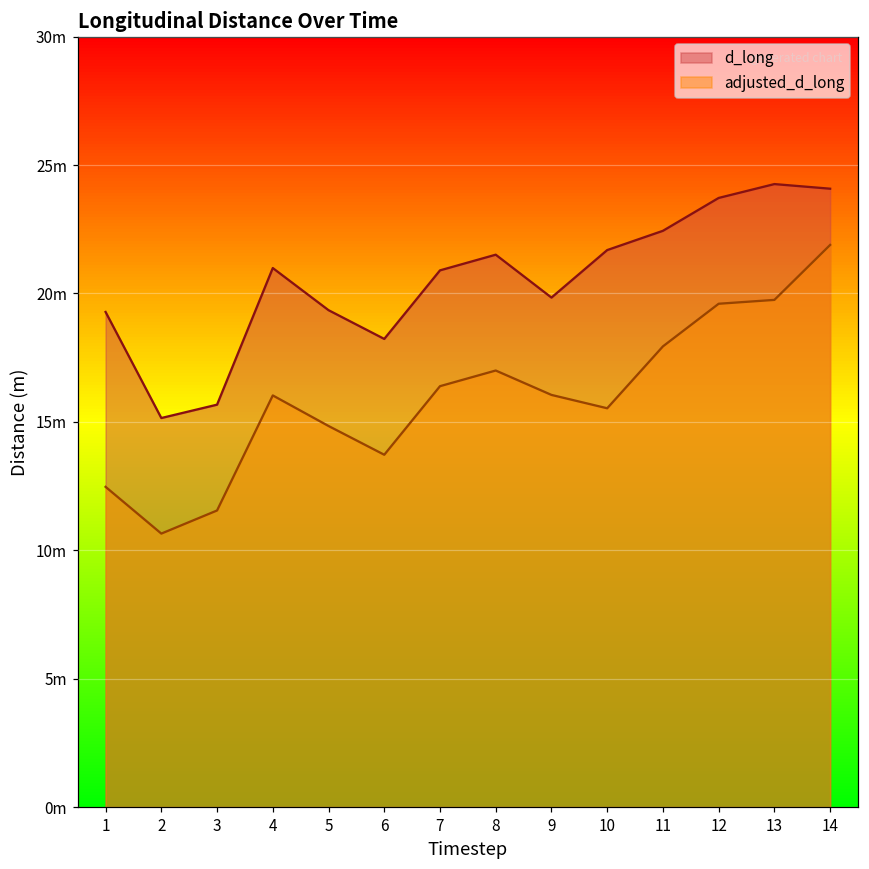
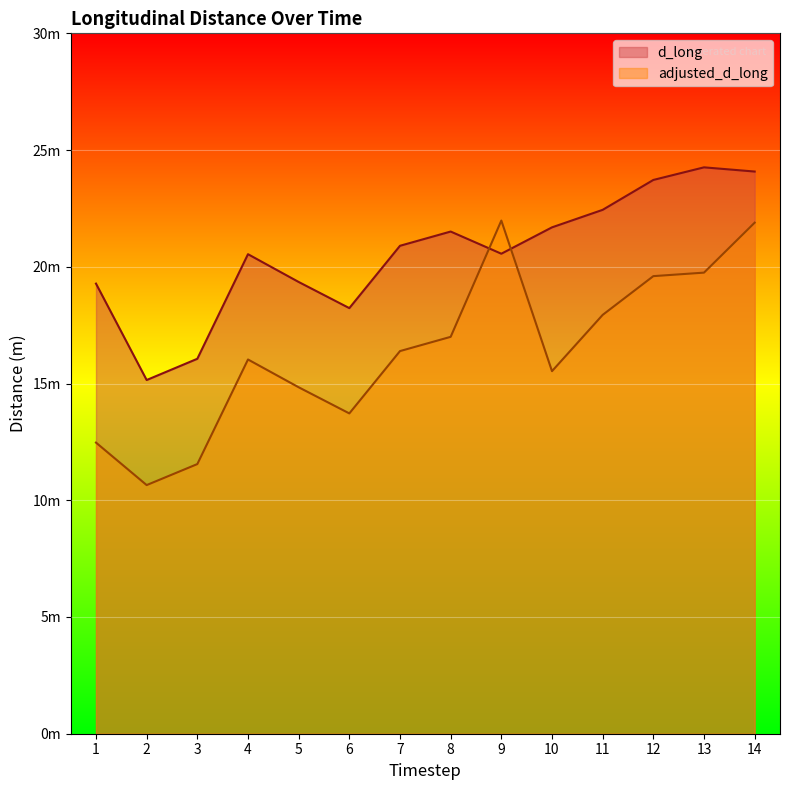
d_long, 3: 15.7m -> 16.1m
d_long, 4: 21.0m -> 20.5m
d_long, 9: 19.8m -> 20.6m
adjusted_d_long, 9: 16.1m -> 22.0m
